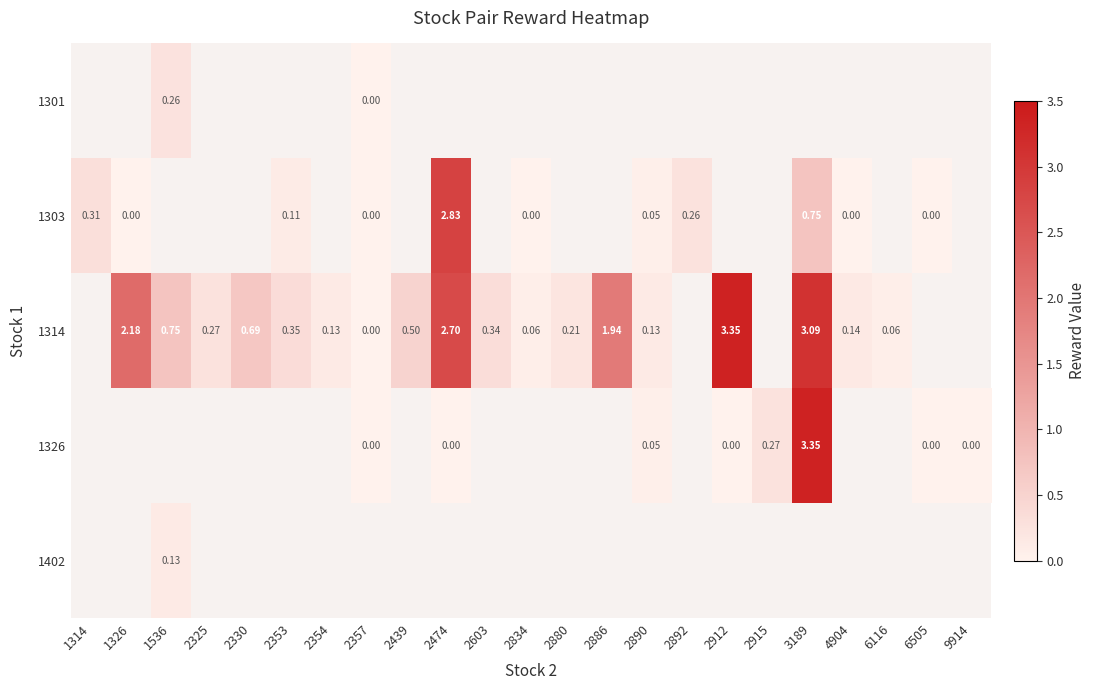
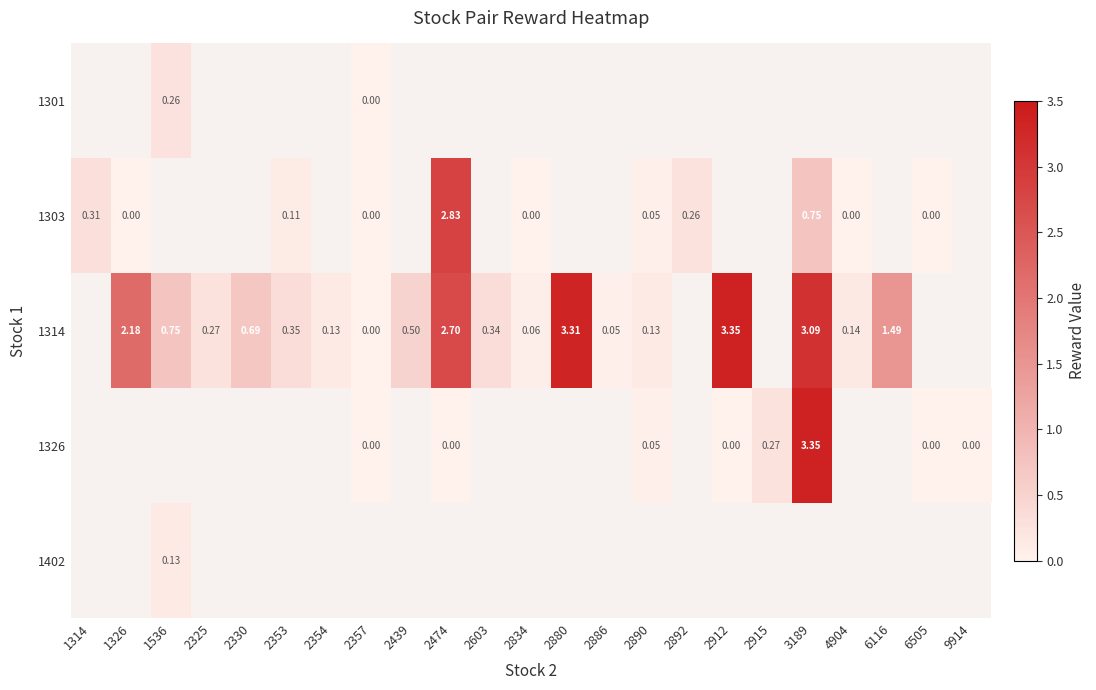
1314, 2880: 0.21 -> 3.31
1314, 2886: 1.94 -> 0.05
1314, 6116: 0.06 -> 1.49
